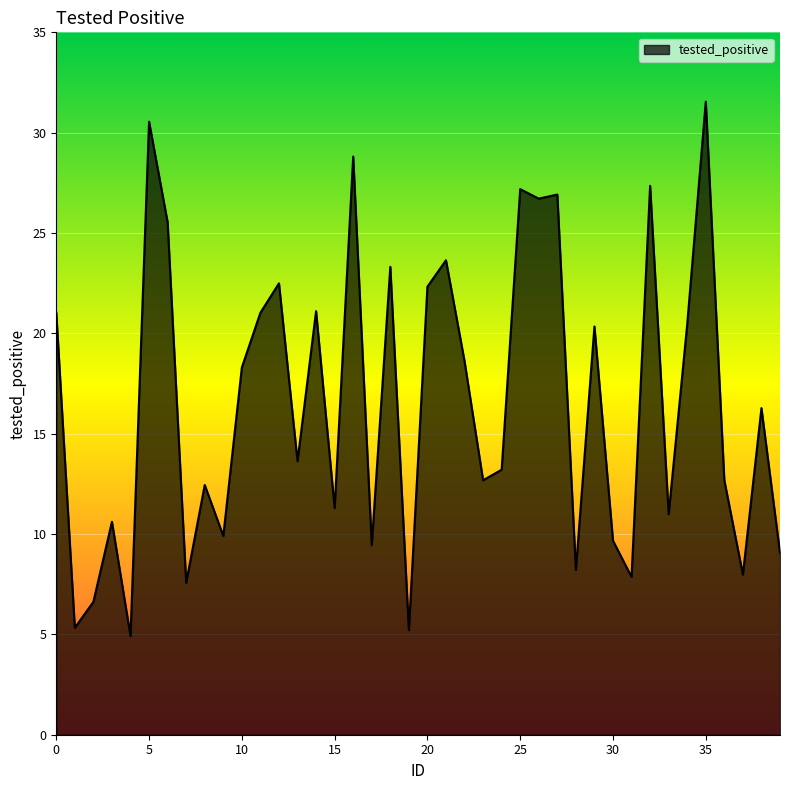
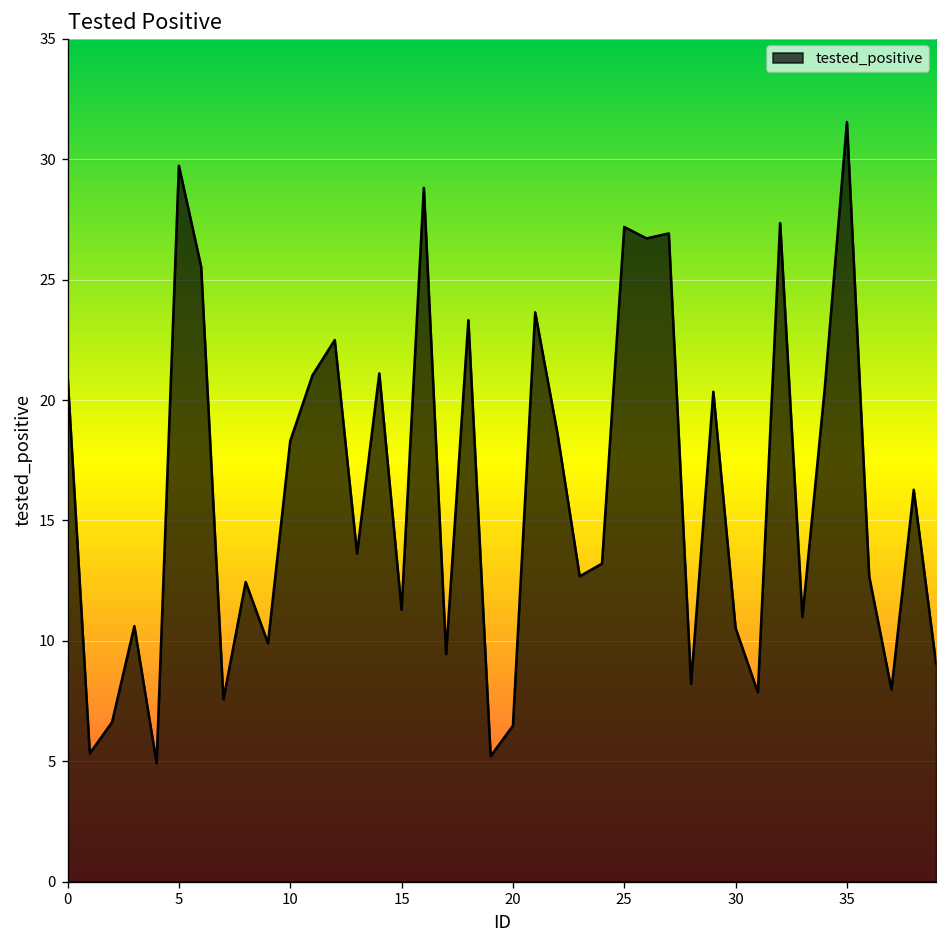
5: 30.5 -> 29.7
20: 22.3 -> 6.5
30: 9.7 -> 10.5
